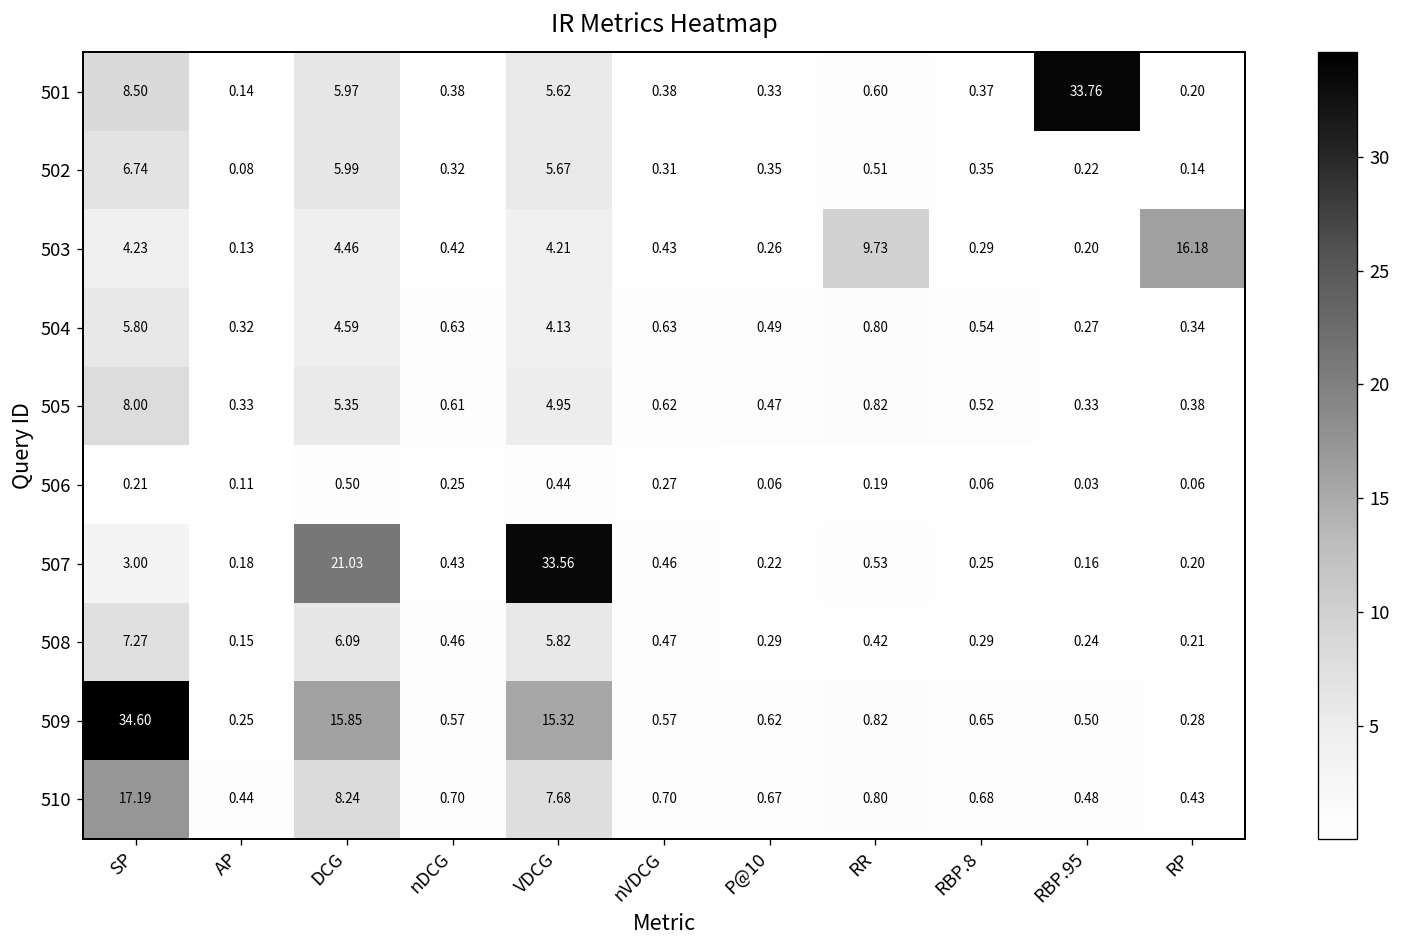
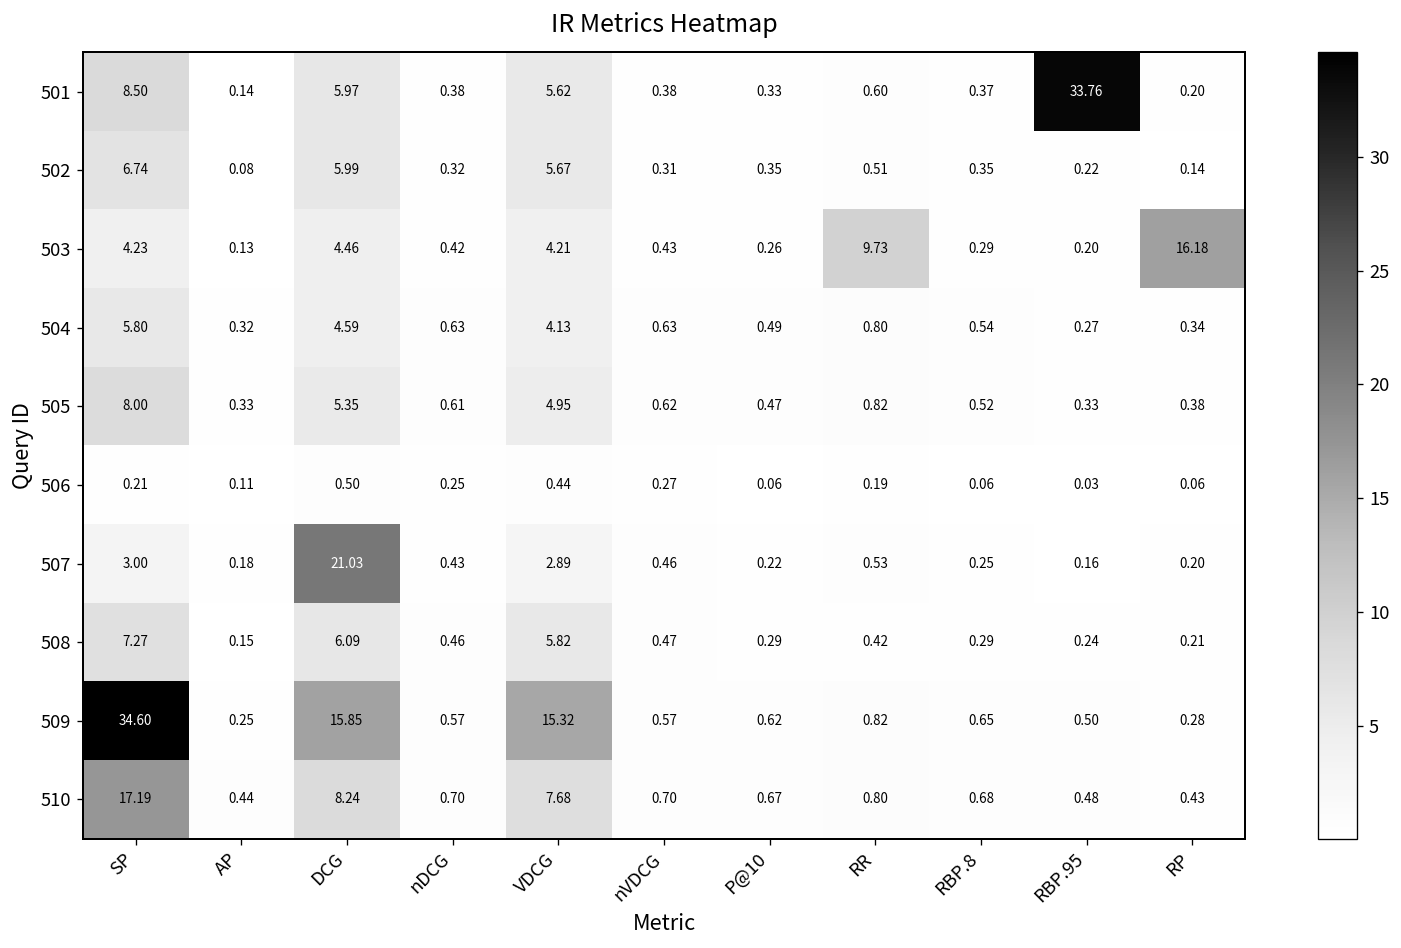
507, VDCG: 33.56 -> 2.89
